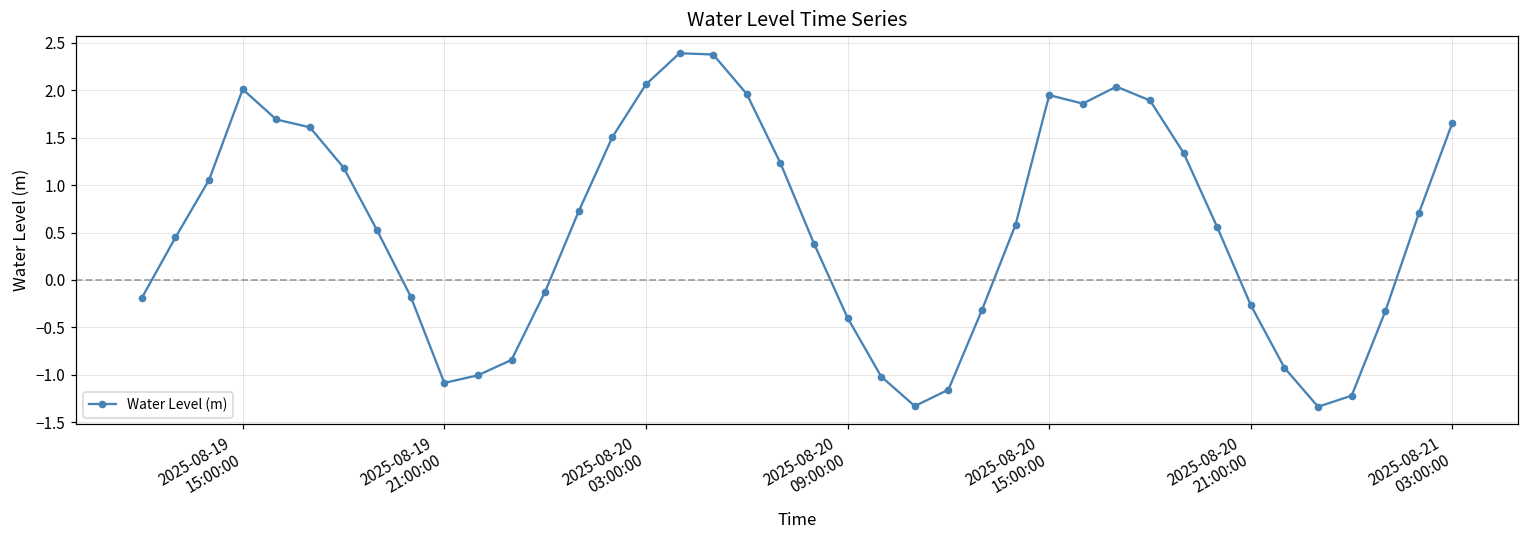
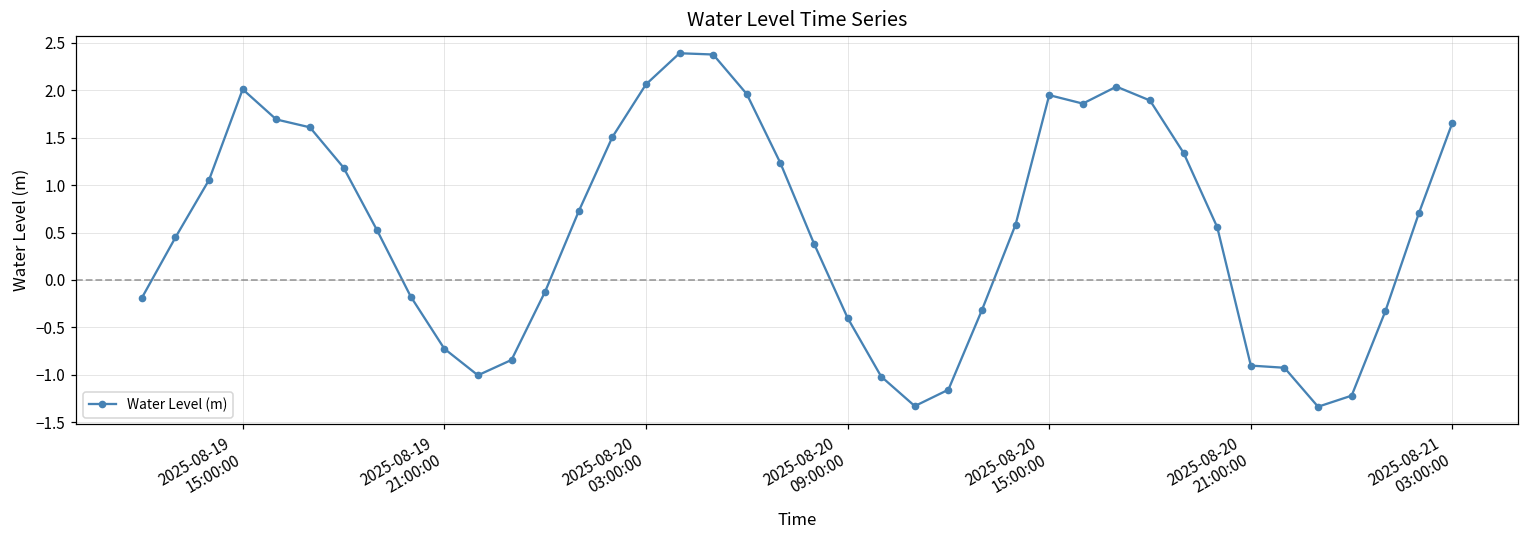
2025-08-19 21:00:00: -1.1 -> -0.7
2025-08-20 21:00:00: -0.3 -> -0.9
